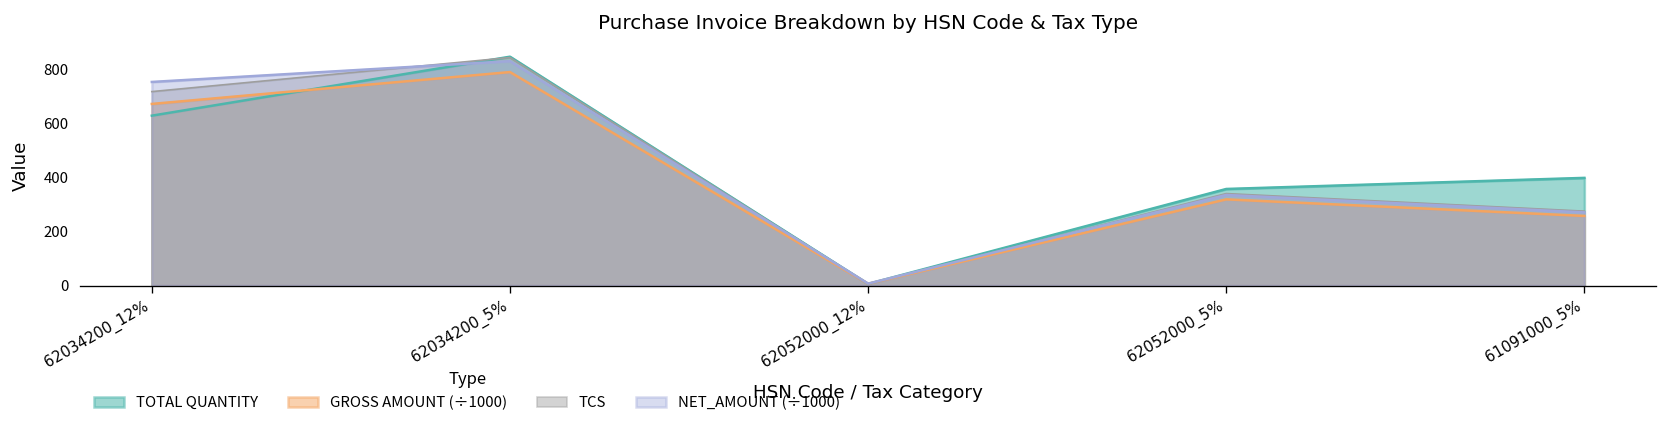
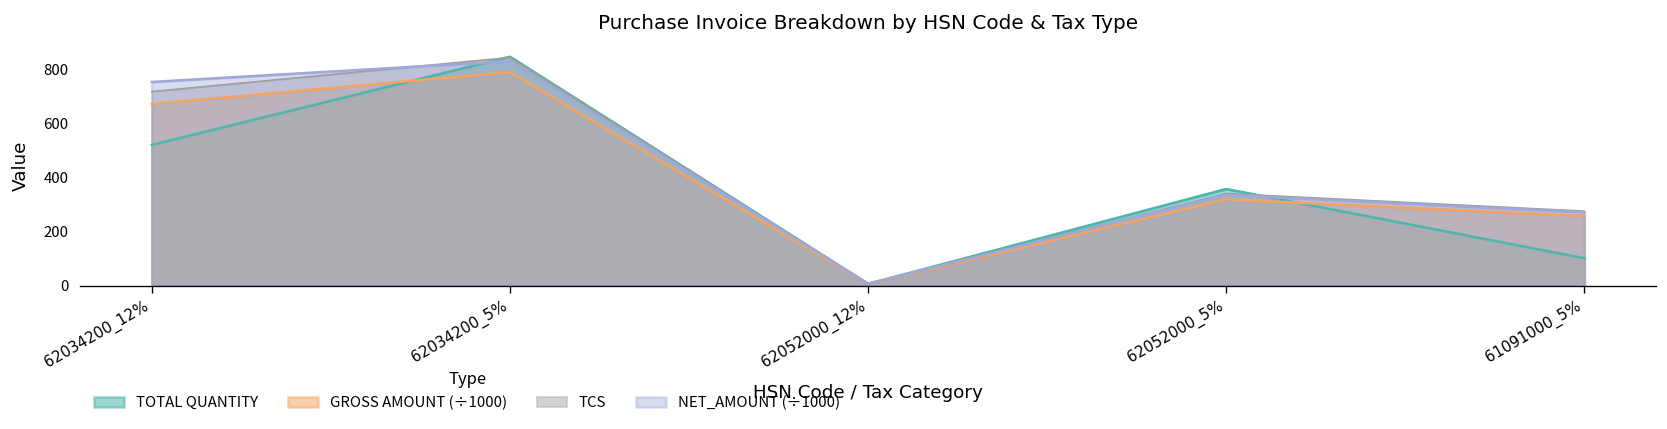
TOTAL QUANTITY, 62034200_12%: 630 -> 520
TOTAL QUANTITY, 61091000_5%: 400 -> 100
